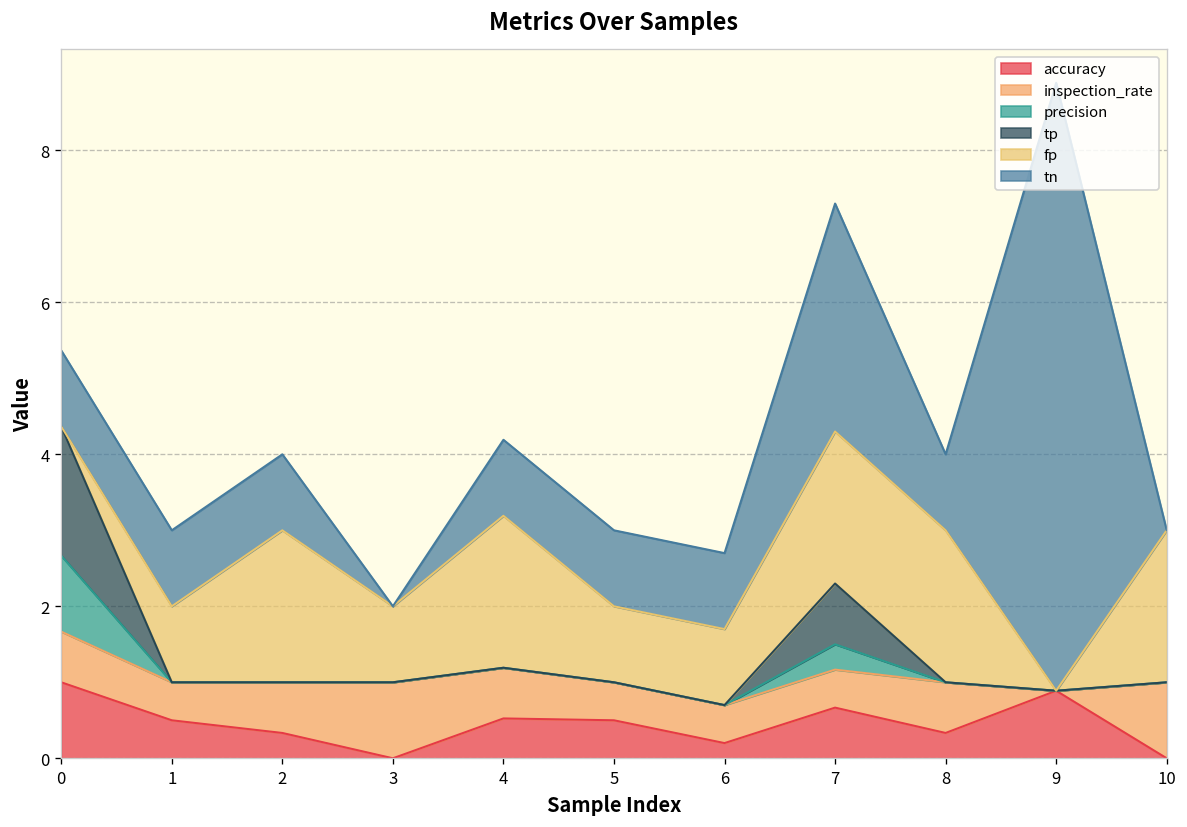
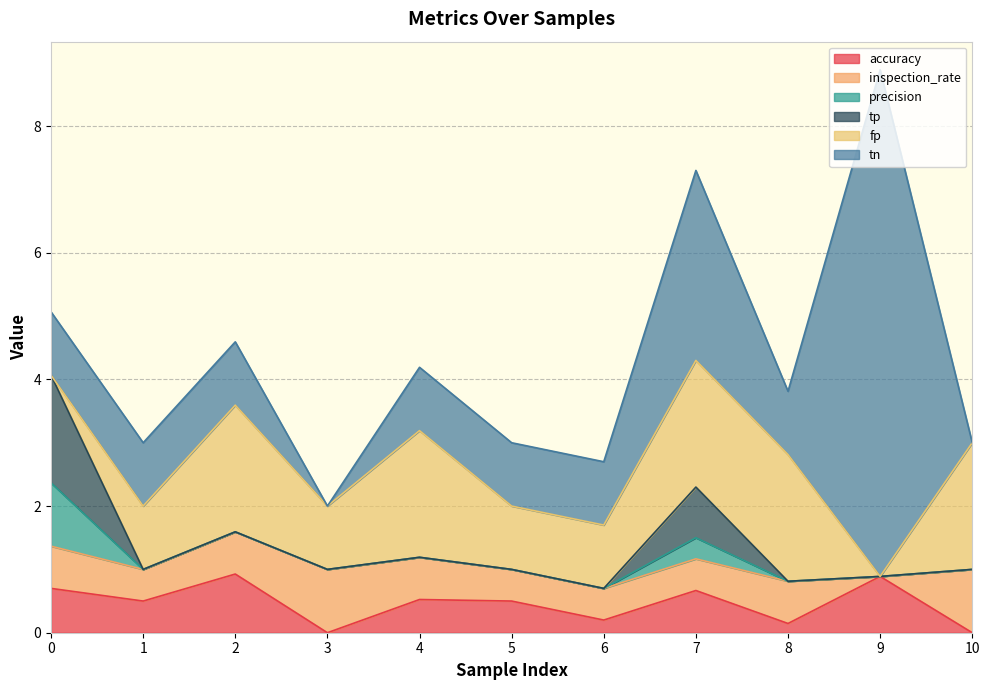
accuracy, 0: 1.0 -> 0.7
accuracy, 2: 0.3 -> 0.9
accuracy, 8: 0.3 -> 0.1
